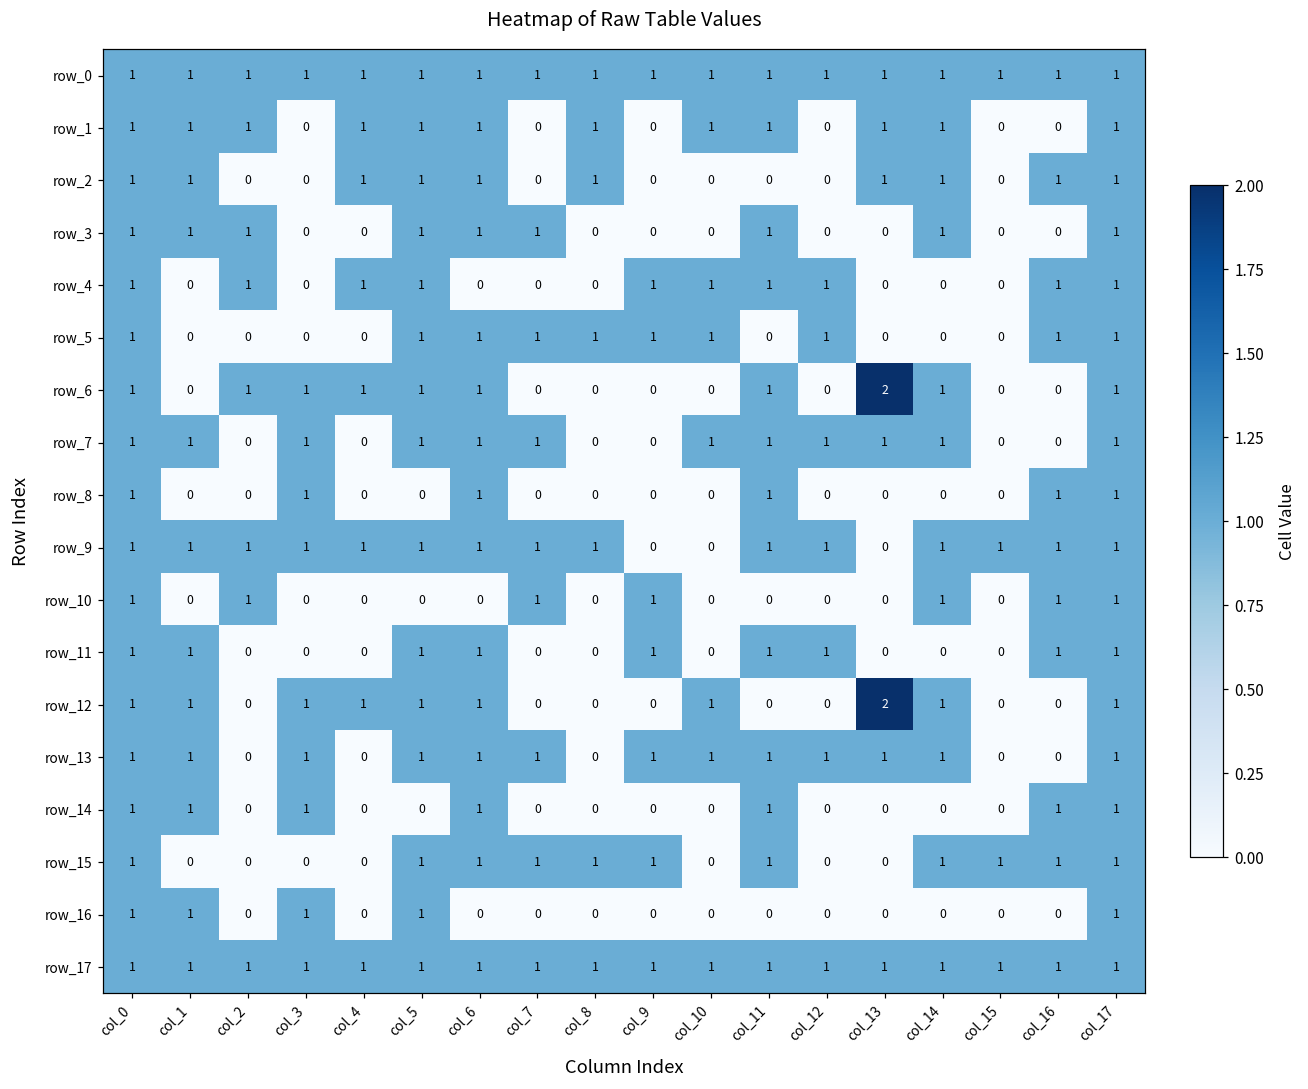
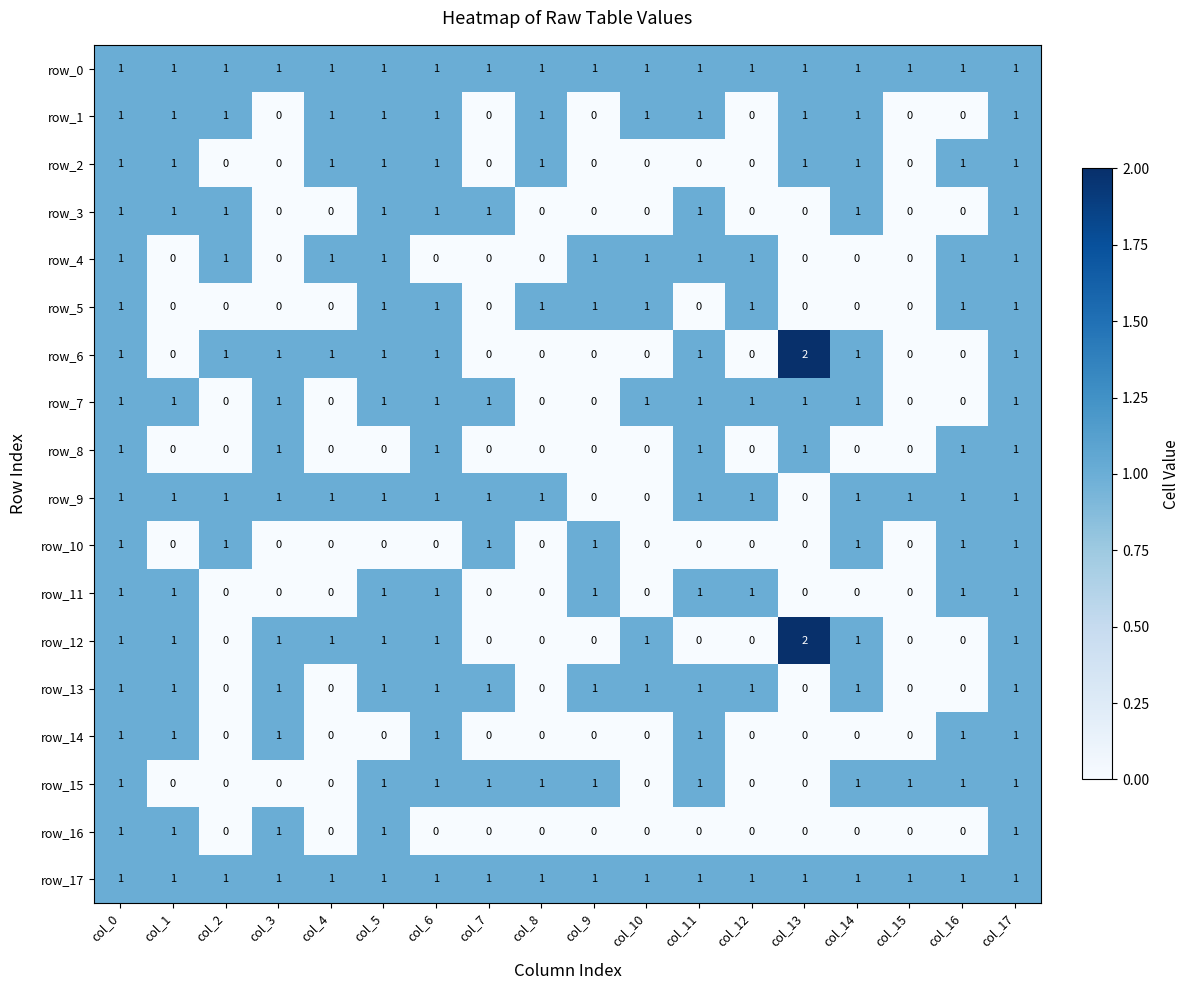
row_5, col_7: 1 -> 0
row_8, col_13: 0 -> 1
row_13, col_13: 1 -> 0
